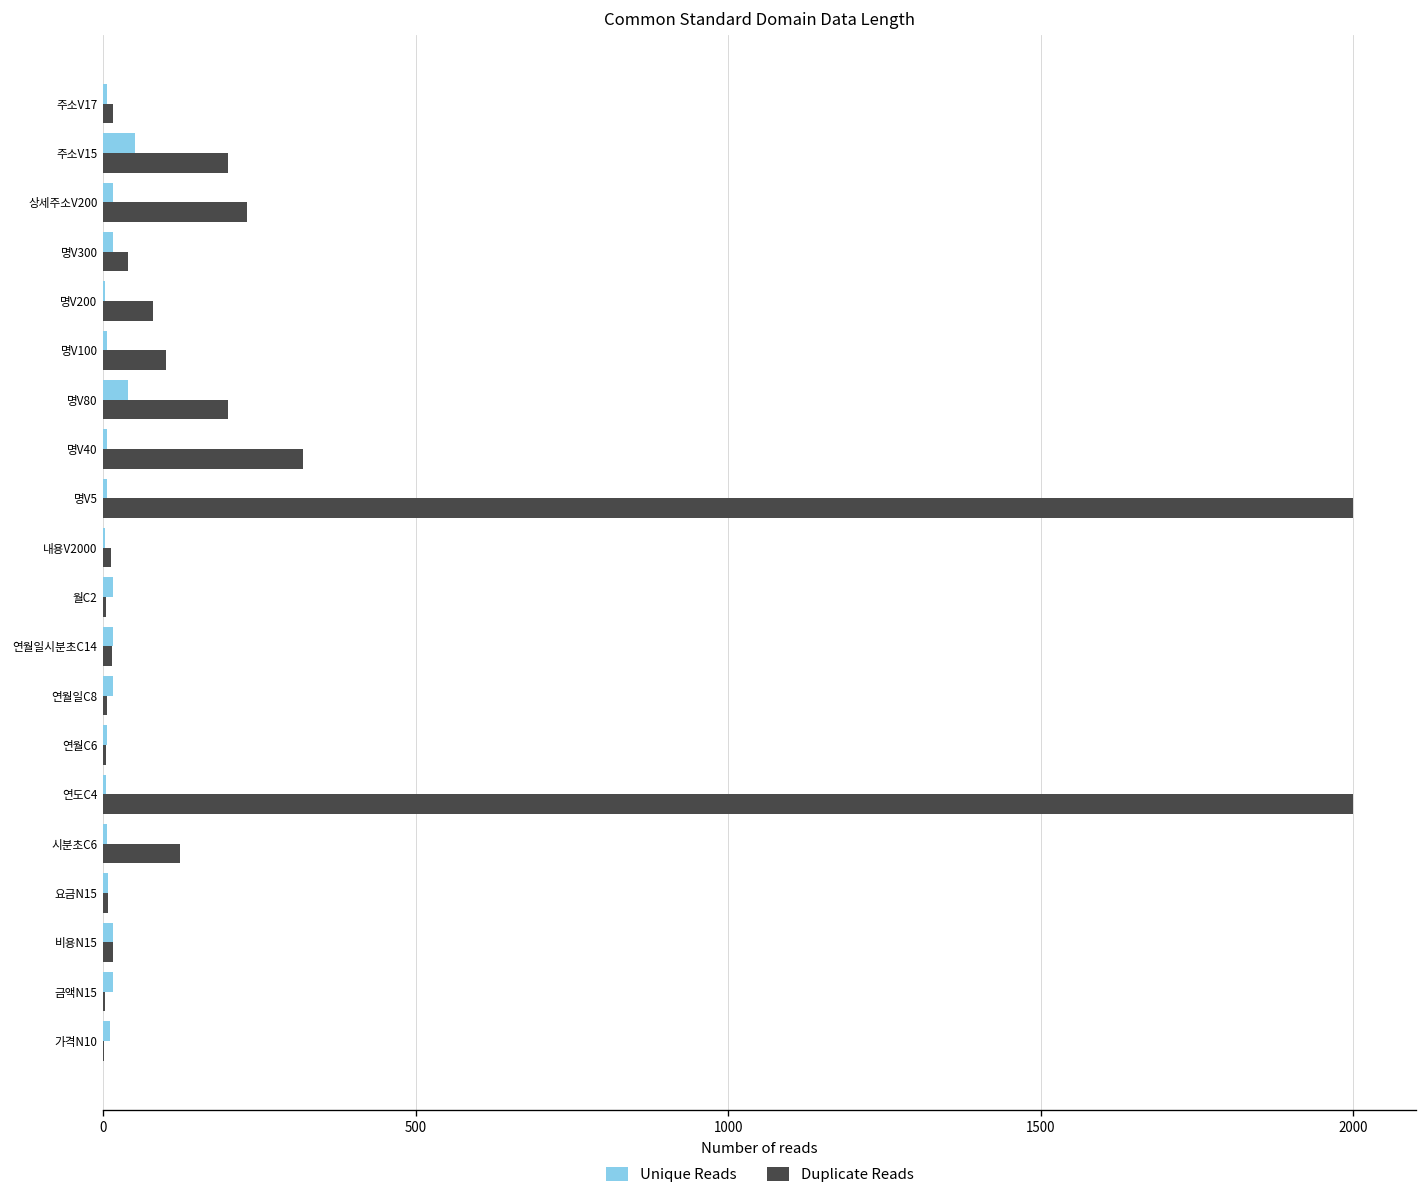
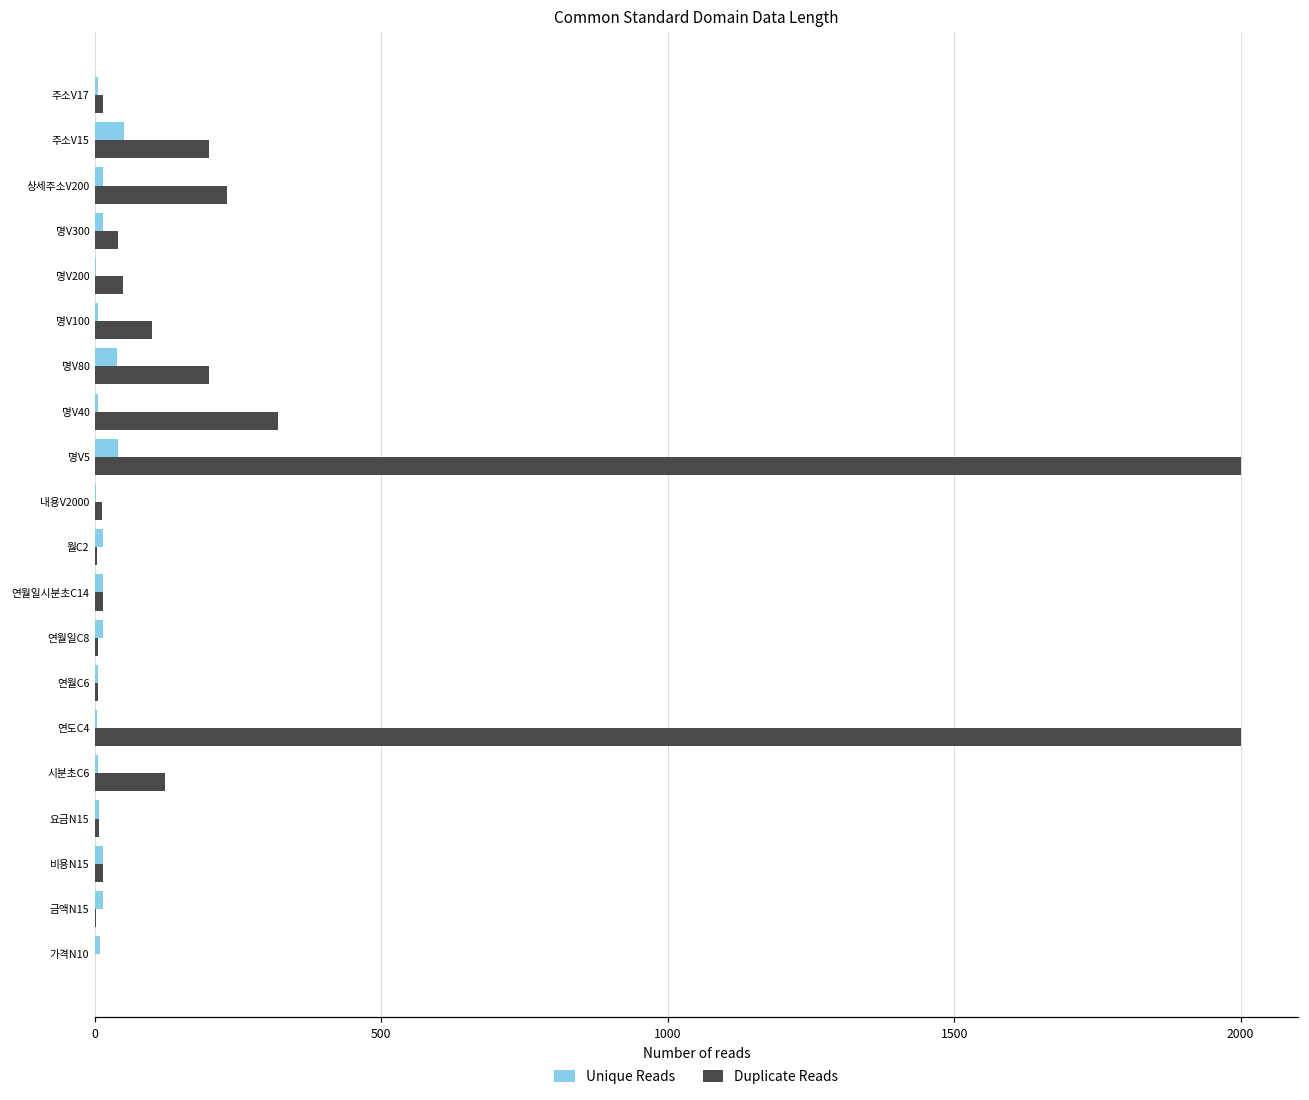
Duplicate Reads, 명V200: 80 -> 50
Unique Reads, 명V5: 10 -> 40
